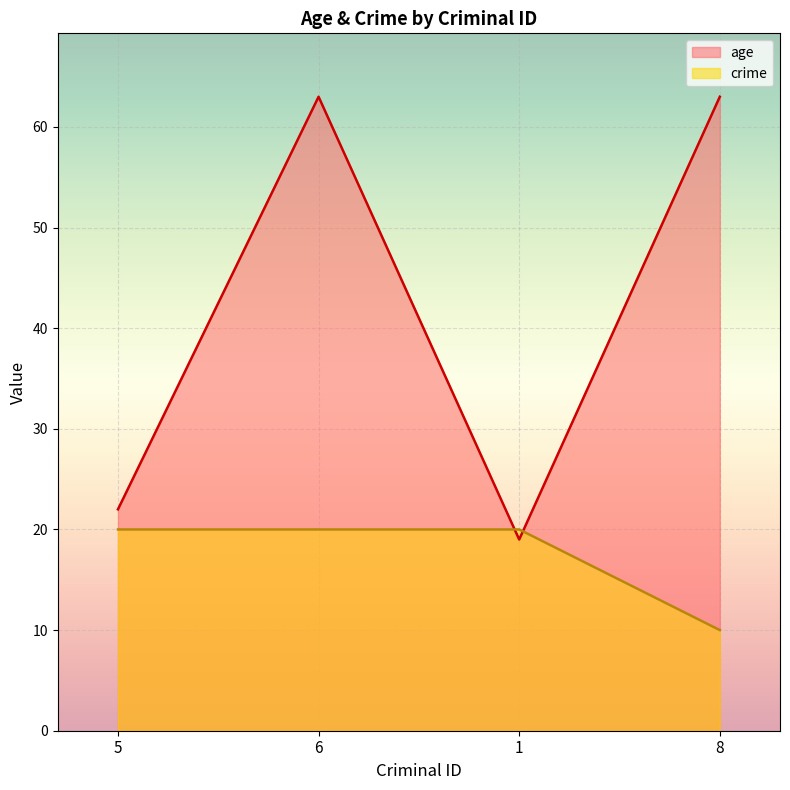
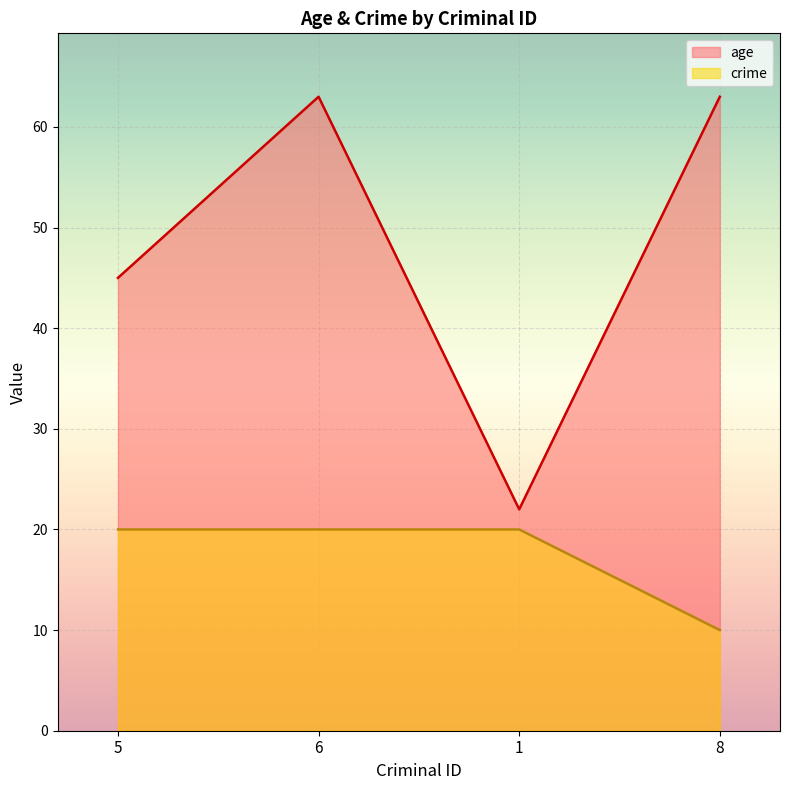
age, 5: 22 -> 45
age, 1: 19 -> 22
